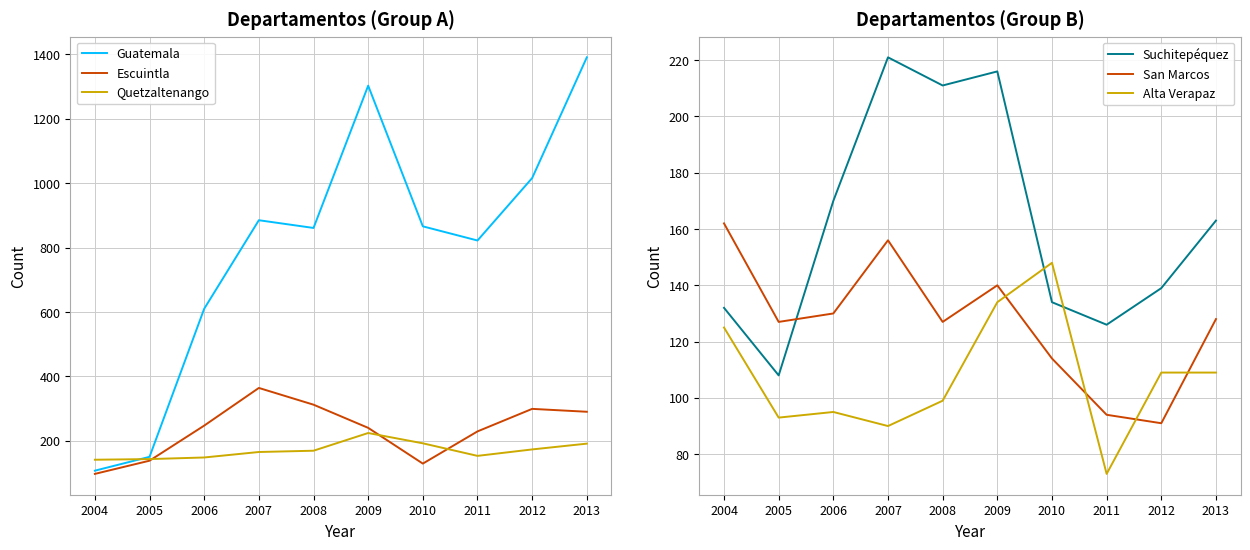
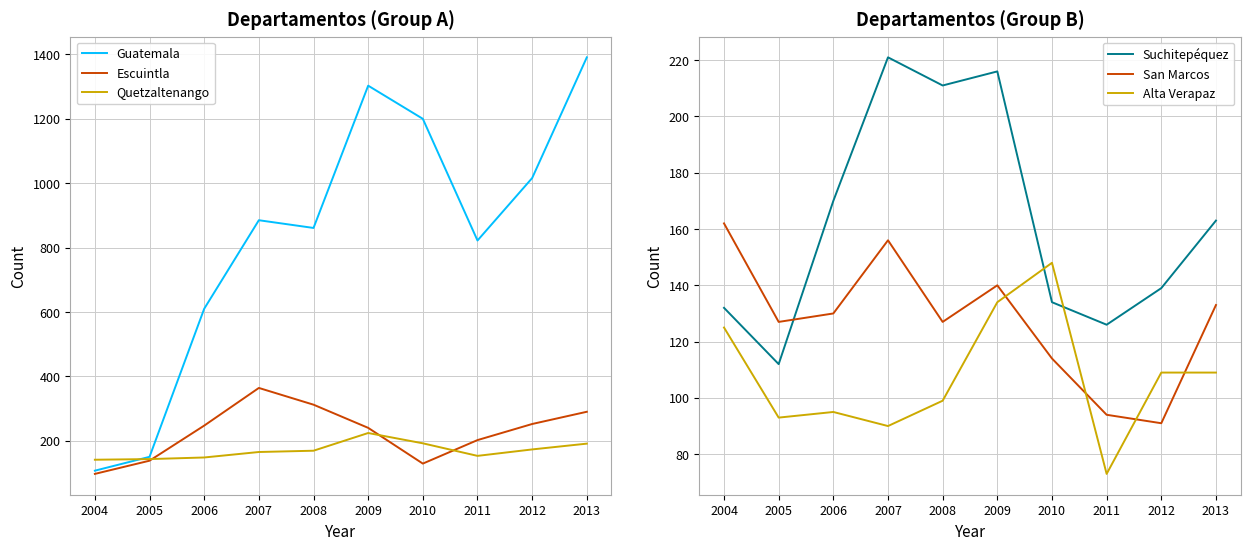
Departamentos (Group A), Guatemala, 2010: 870 -> 1200
Departamentos (Group A), Escuintla, 2011: 230 -> 200
Departamentos (Group A), Escuintla, 2012: 300 -> 250
Departamentos (Group B), Suchitepéquez, 2005: 108 -> 112
Departamentos (Group B), San Marcos, 2013: 128 -> 133
